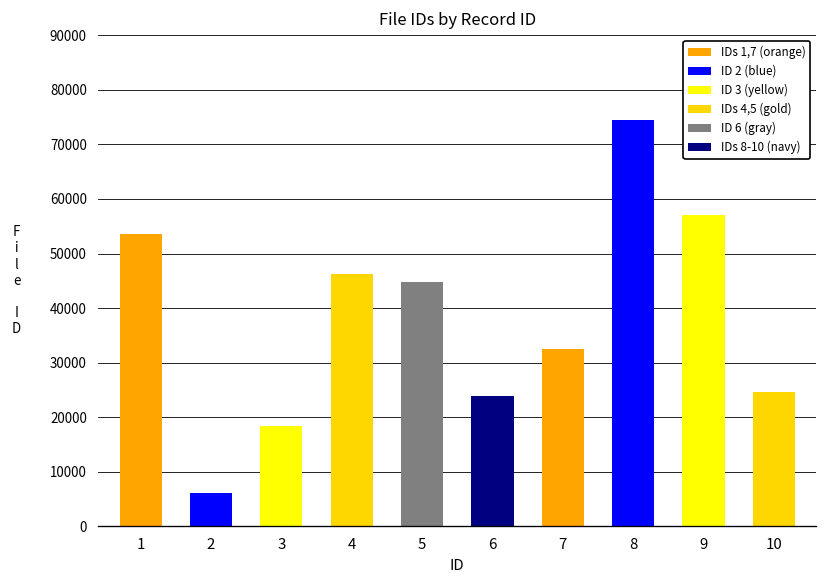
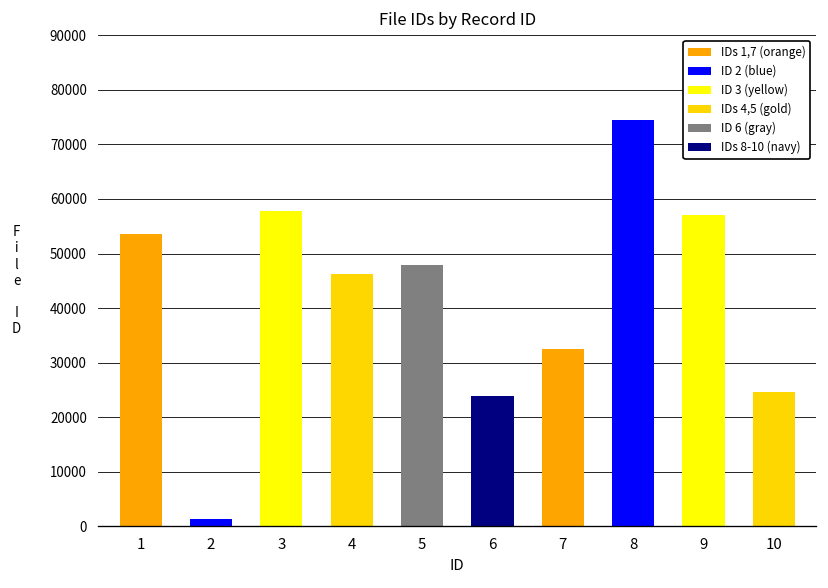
2: 6000 -> 1000
3: 18000 -> 58000
5: 45000 -> 48000
